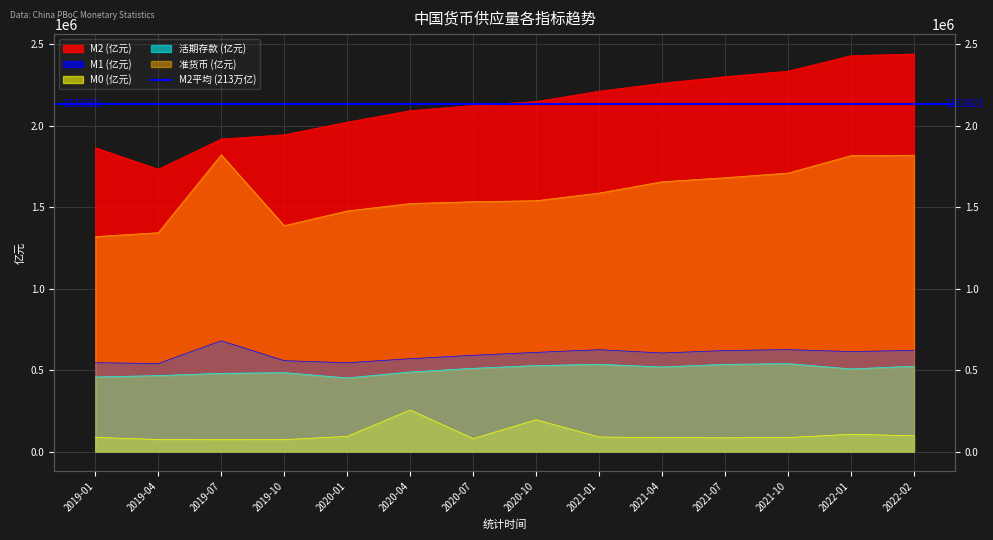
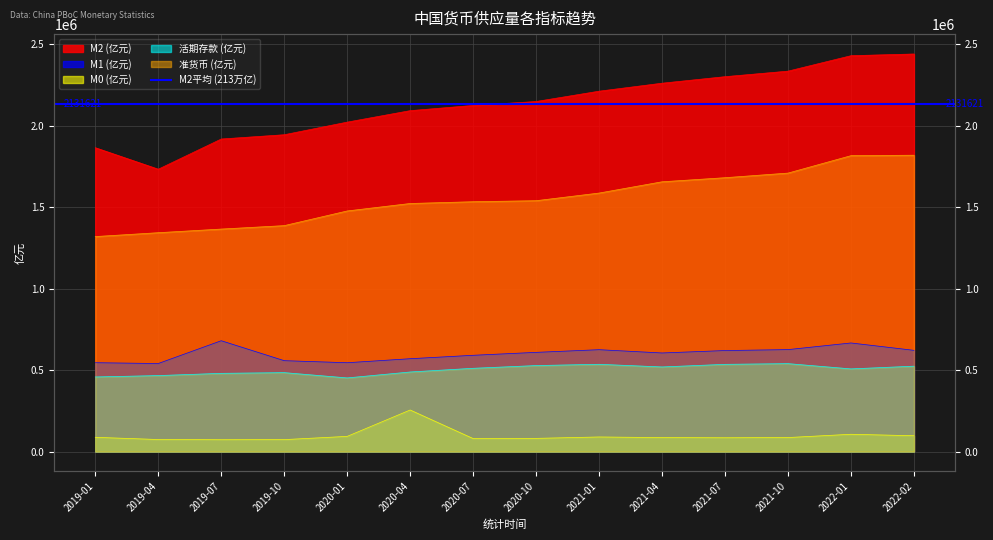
准货币 (亿元), 2019-07: 1820000 -> 1370000
M0 (亿元), 2020-10: 200000 -> 80000
M1 (亿元), 2022-01: 610000 -> 670000
